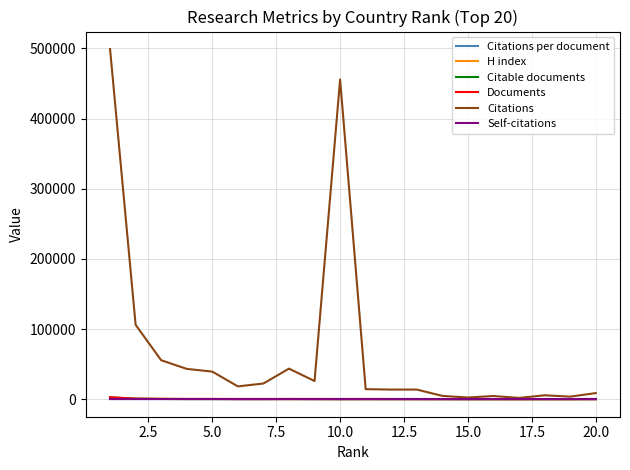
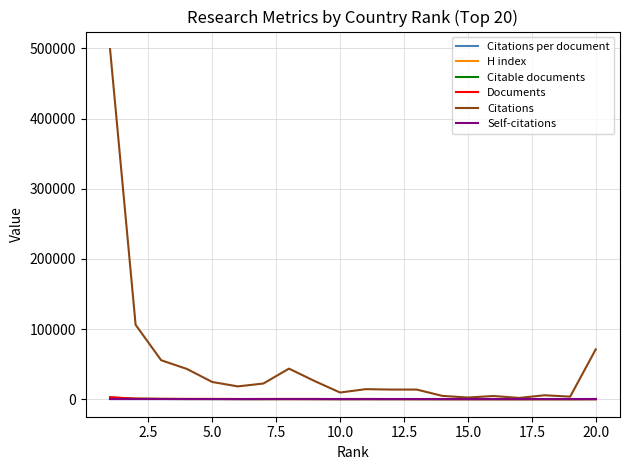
Citations, 5.0: 40000 -> 20000
Citations, 10.0: 460000 -> 10000
Citations, 20.0: 10000 -> 70000
